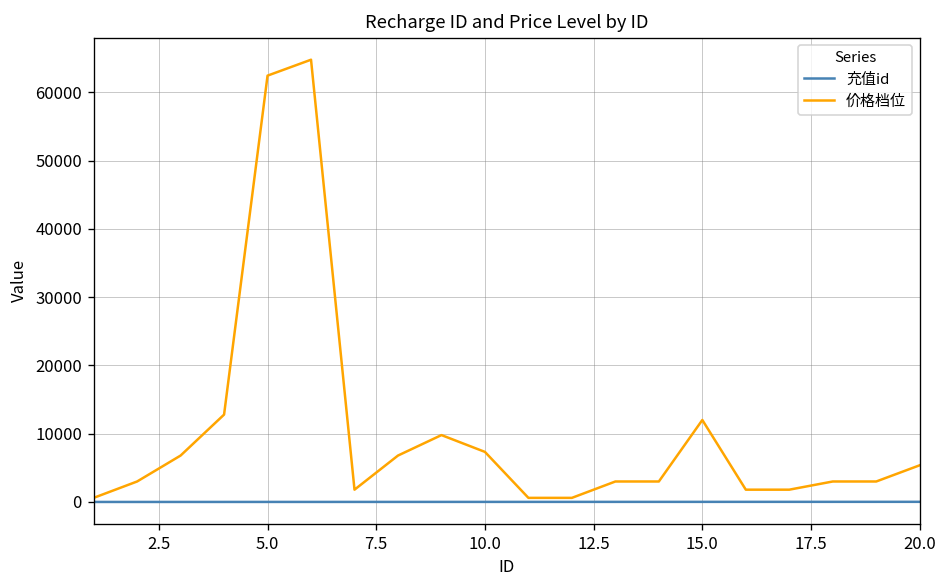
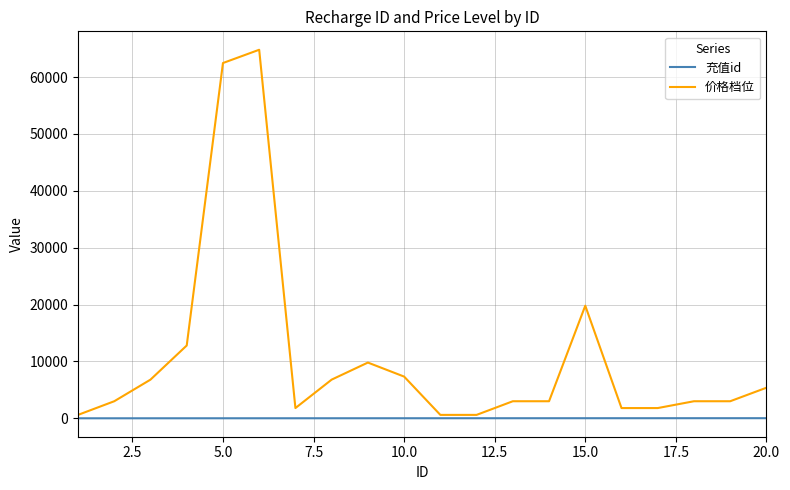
价格档位, 15.0: 12000 -> 20000
